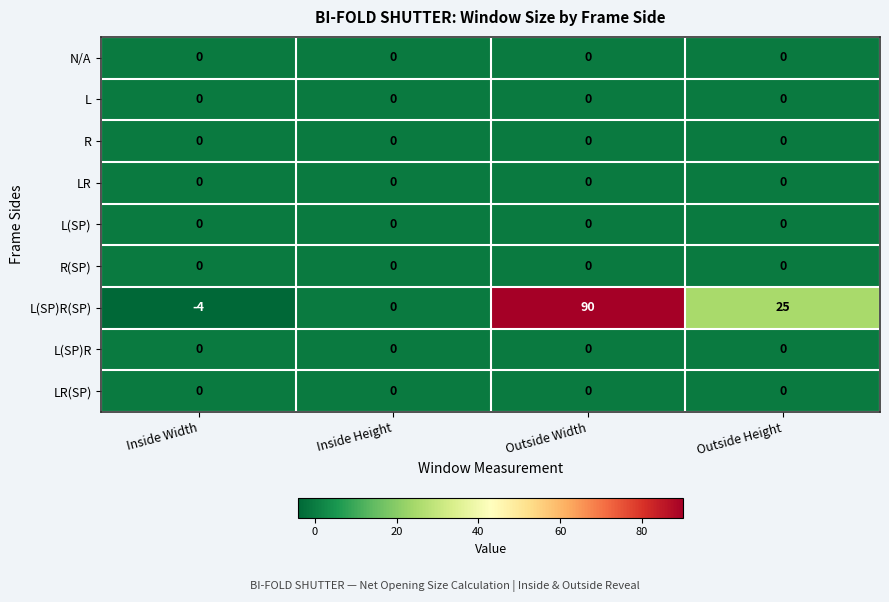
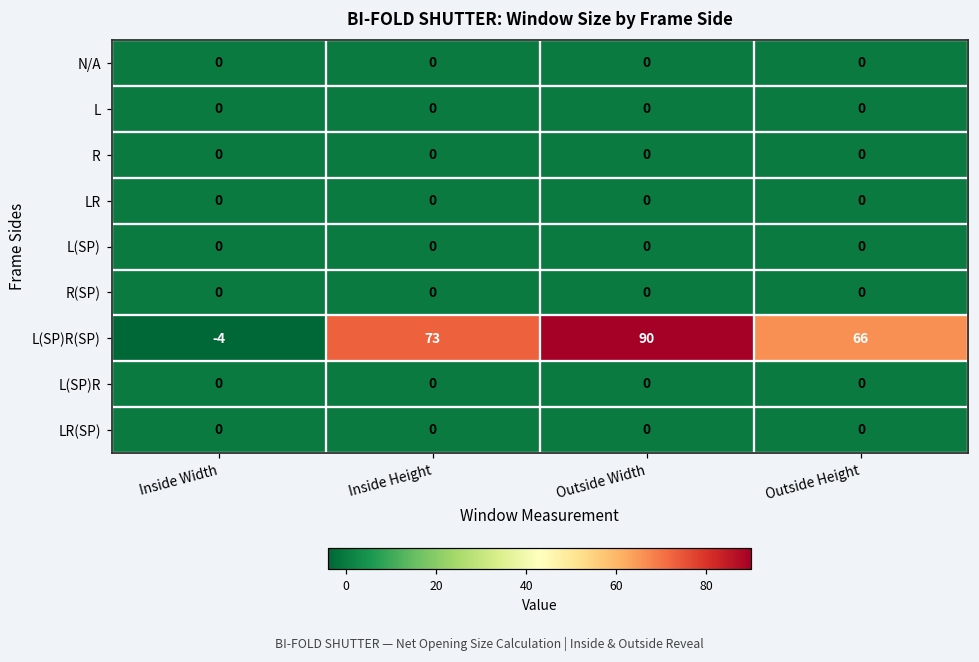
L(SP)R(SP), Inside Height: 0 -> 73
L(SP)R(SP), Outside Height: 25 -> 66
